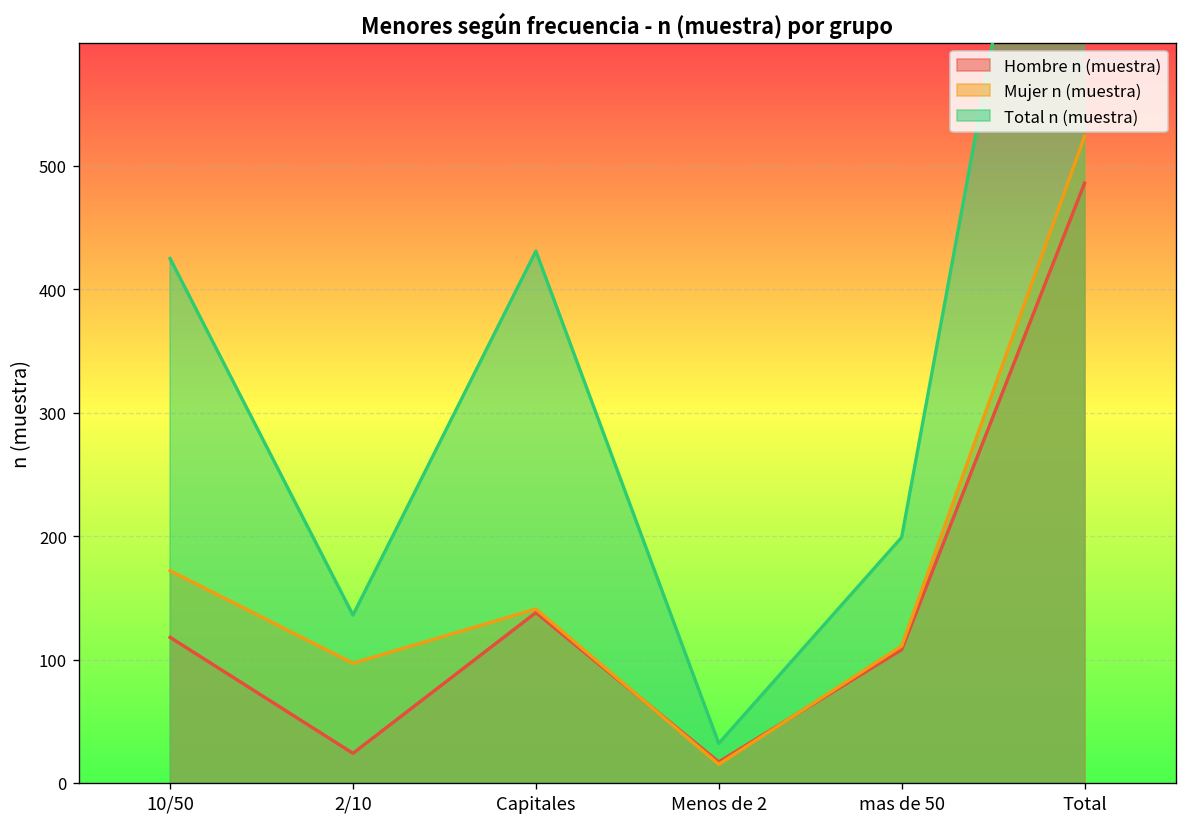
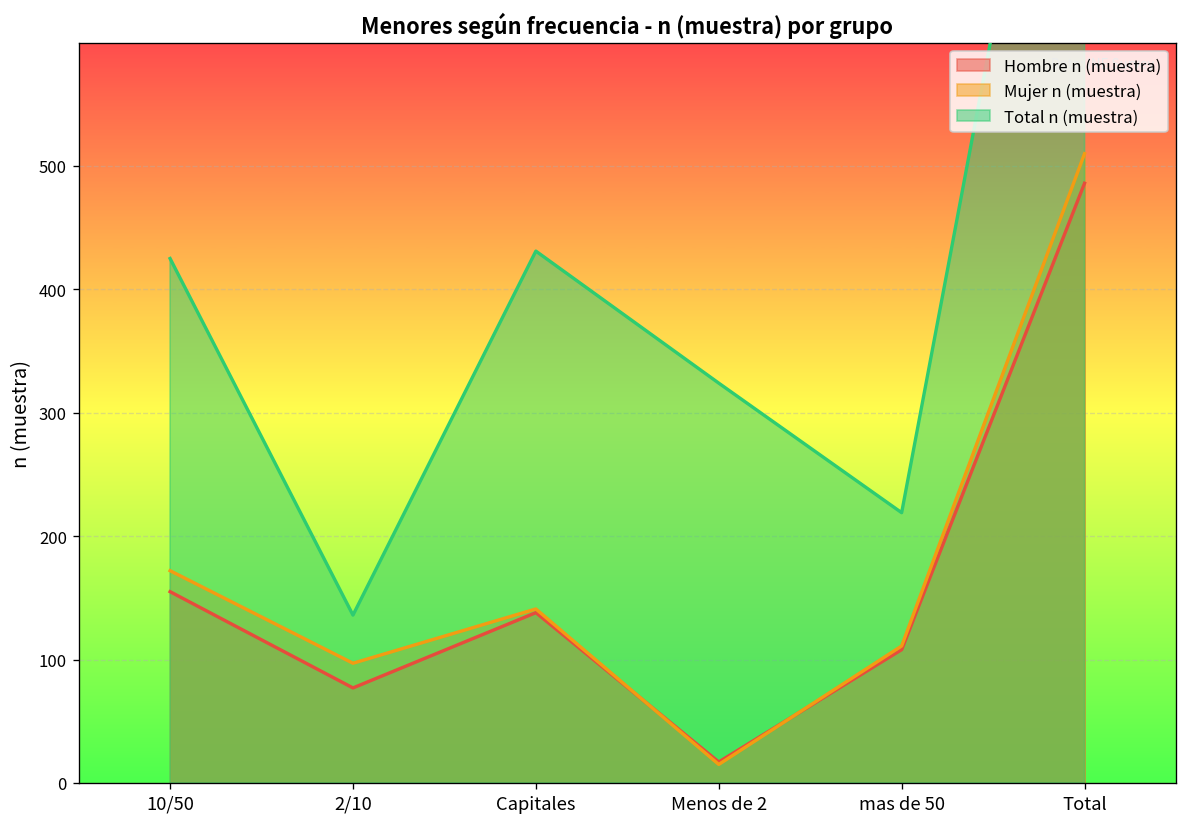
Hombre n (muestra), 10/50: 118 -> 155
Hombre n (muestra), 2/10: 24 -> 77
Total n (muestra), Menos de 2: 32 -> 324
Total n (muestra), mas de 50: 199 -> 219
Mujer n (muestra), Total: 524 -> 510
